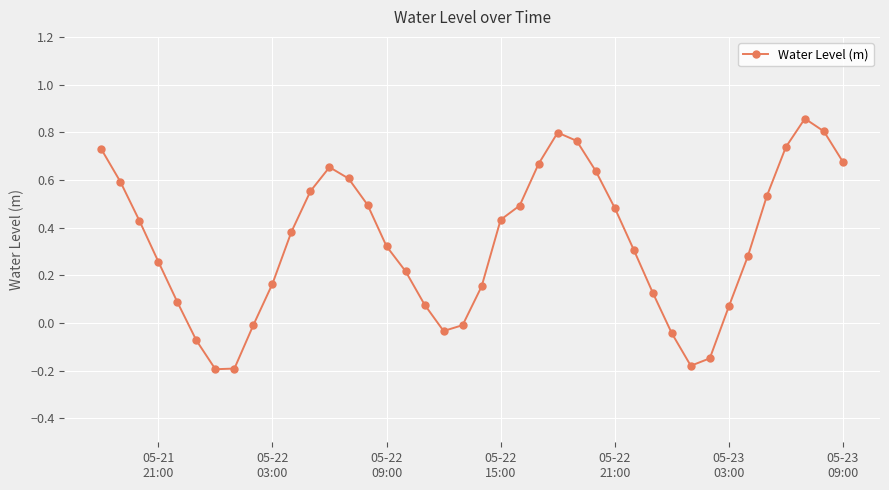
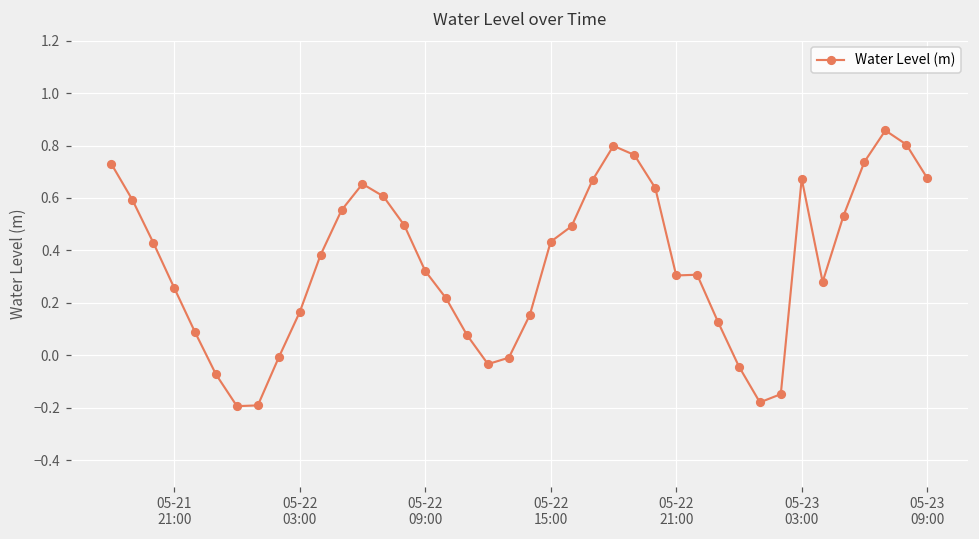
05-22 21:00: 0.48 -> 0.30
05-23 03:00: 0.07 -> 0.67
